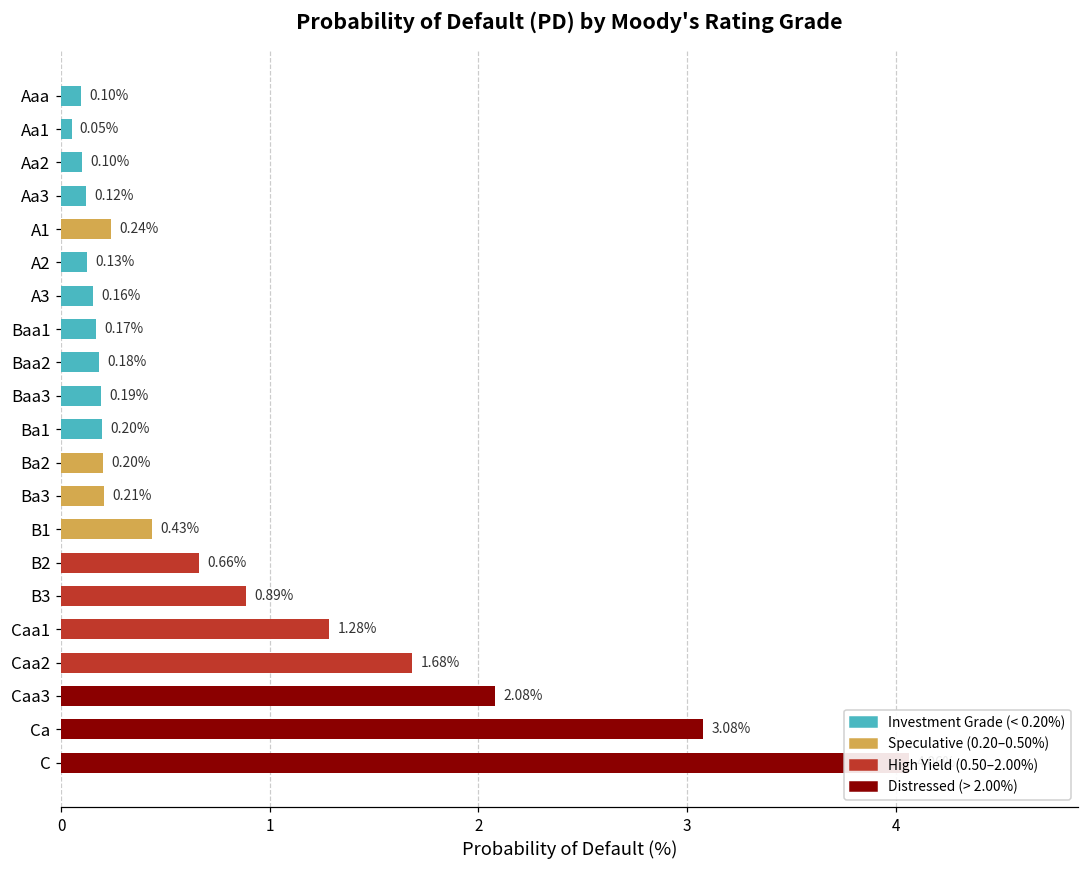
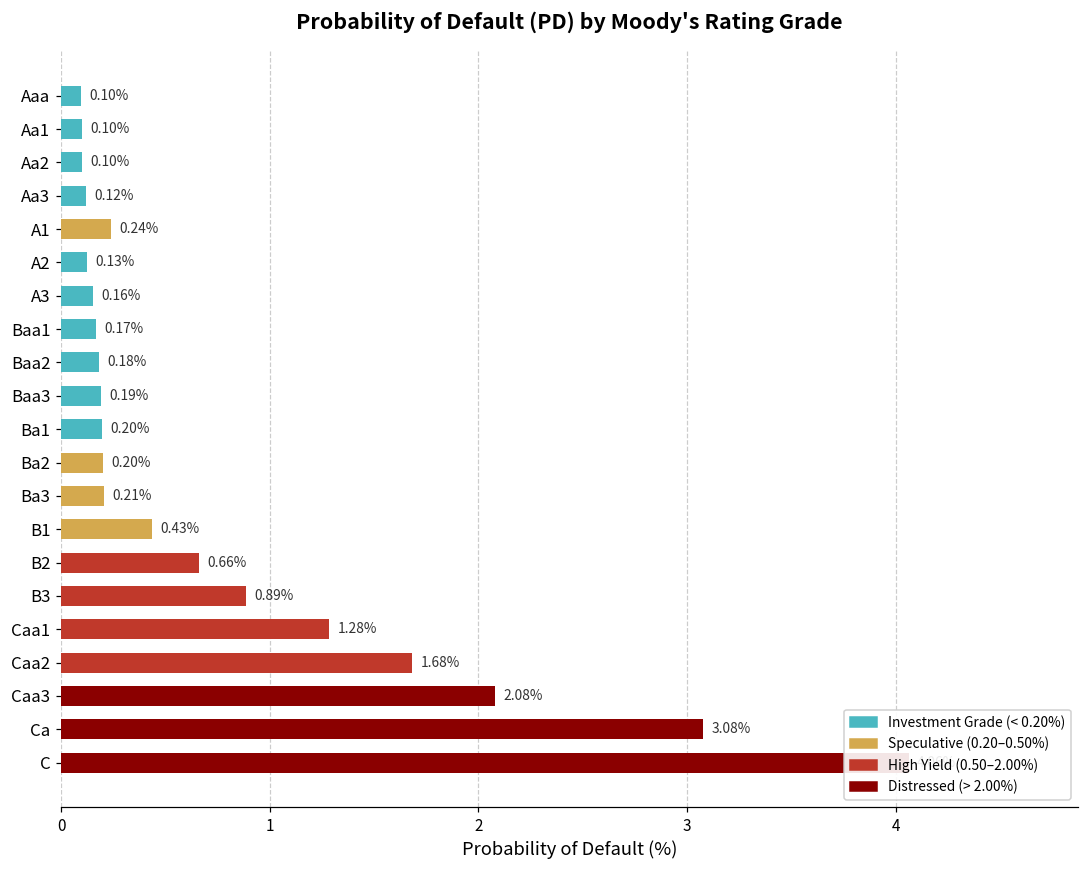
Aa1: 0.05% -> 0.10%
